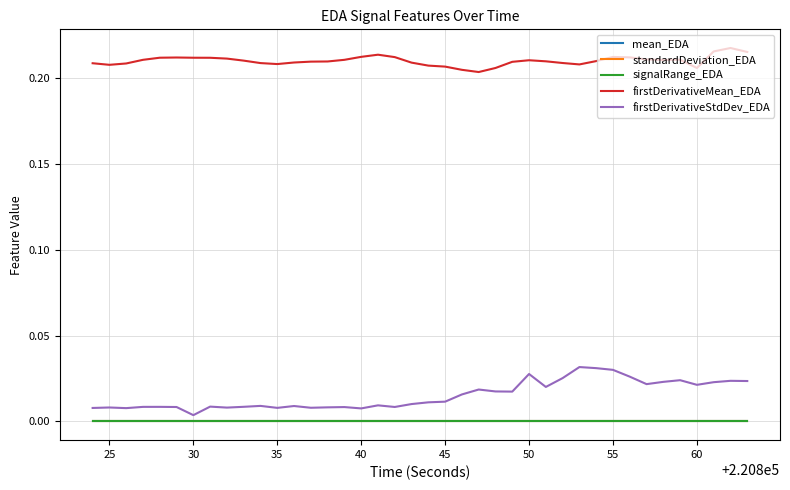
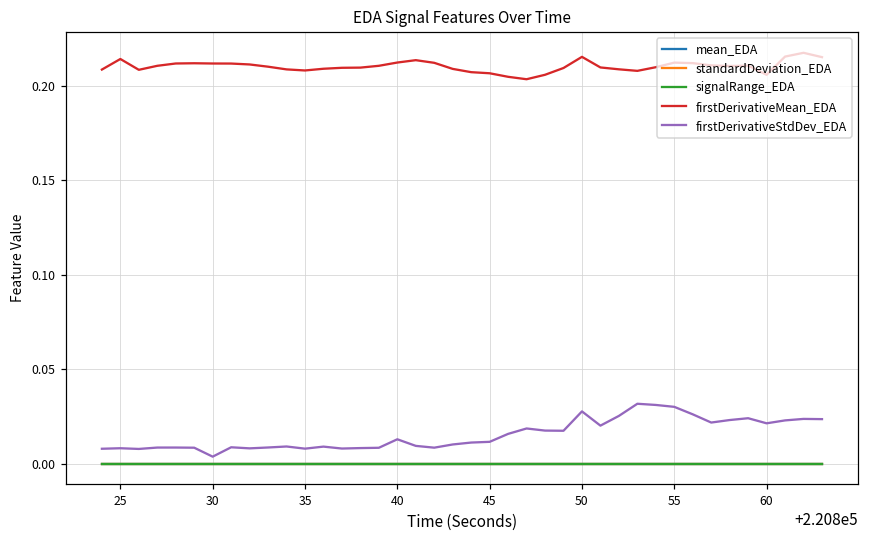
firstDerivativeMean_EDA, 25: 0.208 -> 0.214
firstDerivativeStdDev_EDA, 40: 0.008 -> 0.013
firstDerivativeMean_EDA, 50: 0.210 -> 0.215
